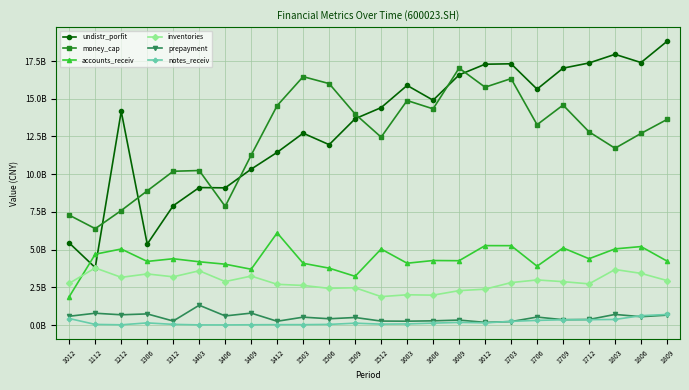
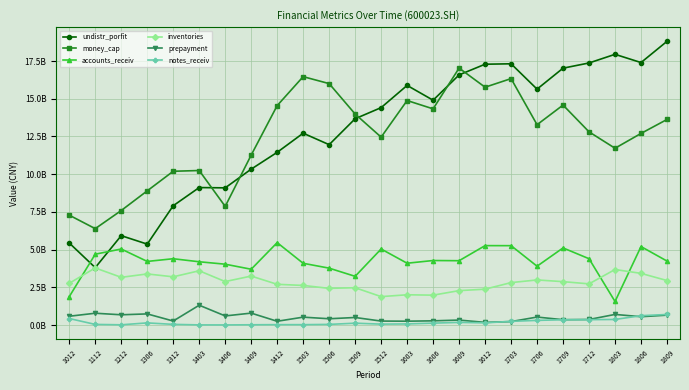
undistr_porfit, 1212: 14200000000 -> 5900000000
accounts_receiv, 1412: 6100000000 -> 5500000000
accounts_receiv, 1803: 5000000000 -> 1600000000
